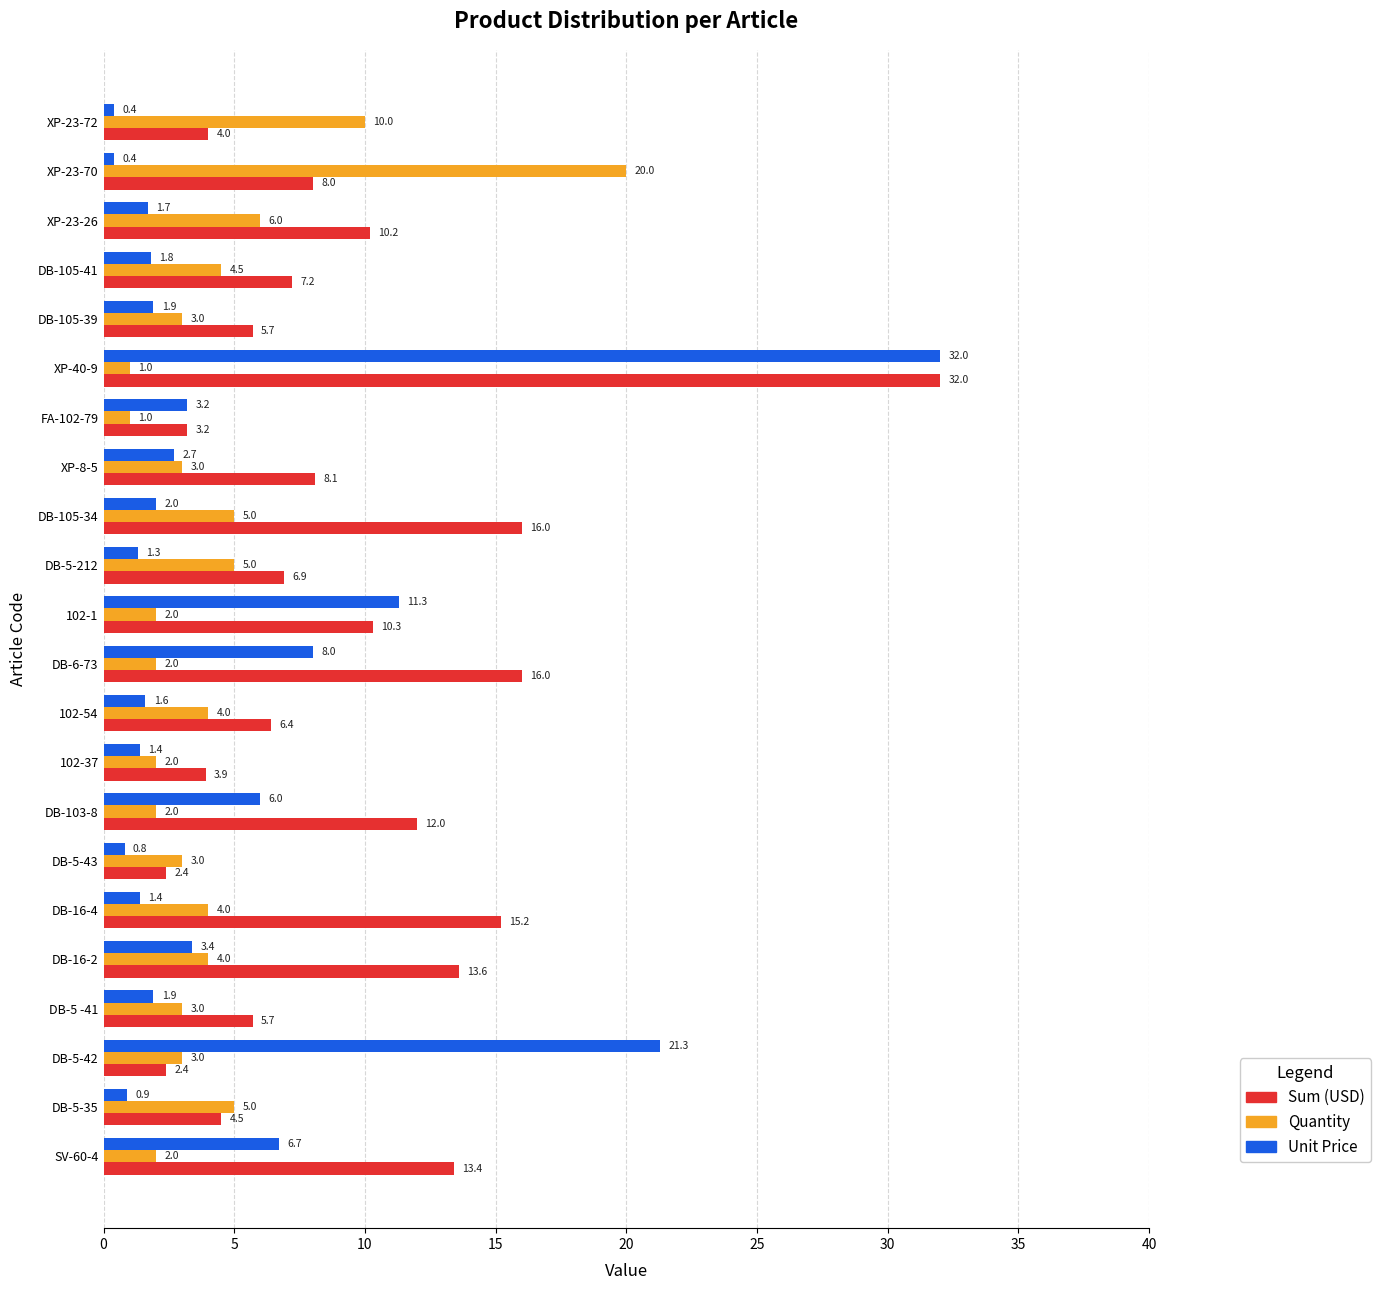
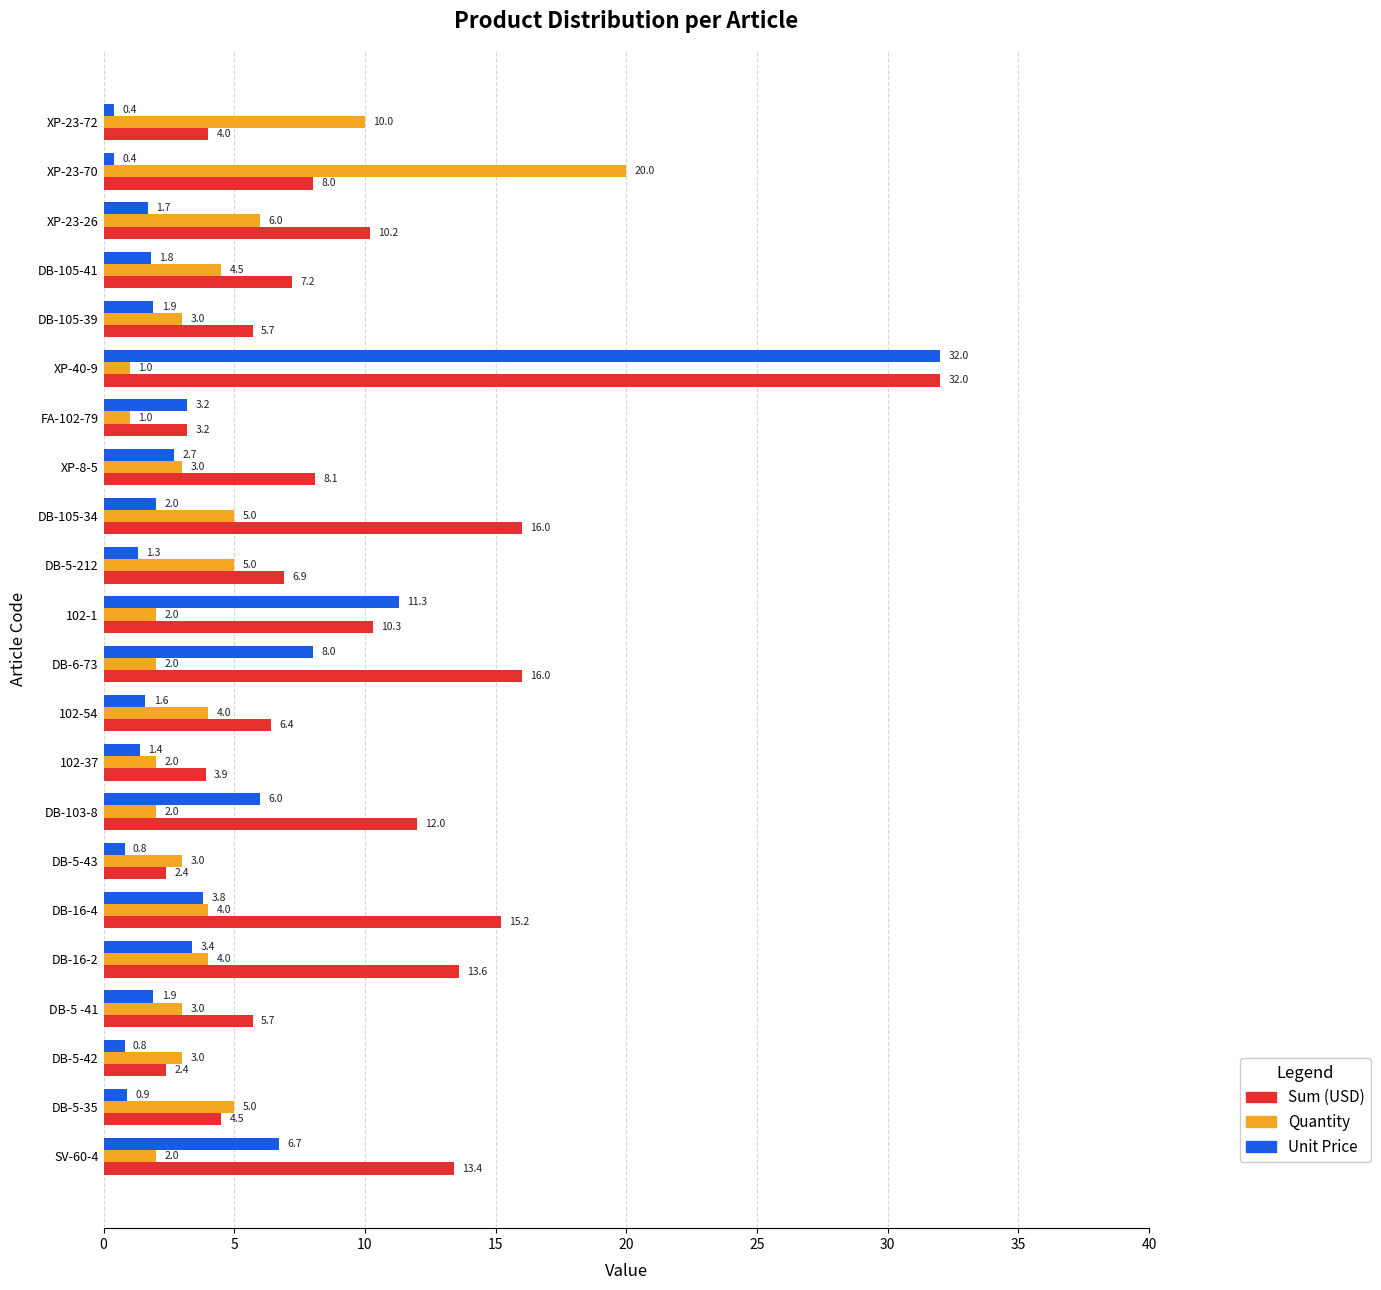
Unit Price, DB-16-4: 1.4 -> 3.8
Unit Price, DB-5-42: 21.3 -> 0.8
